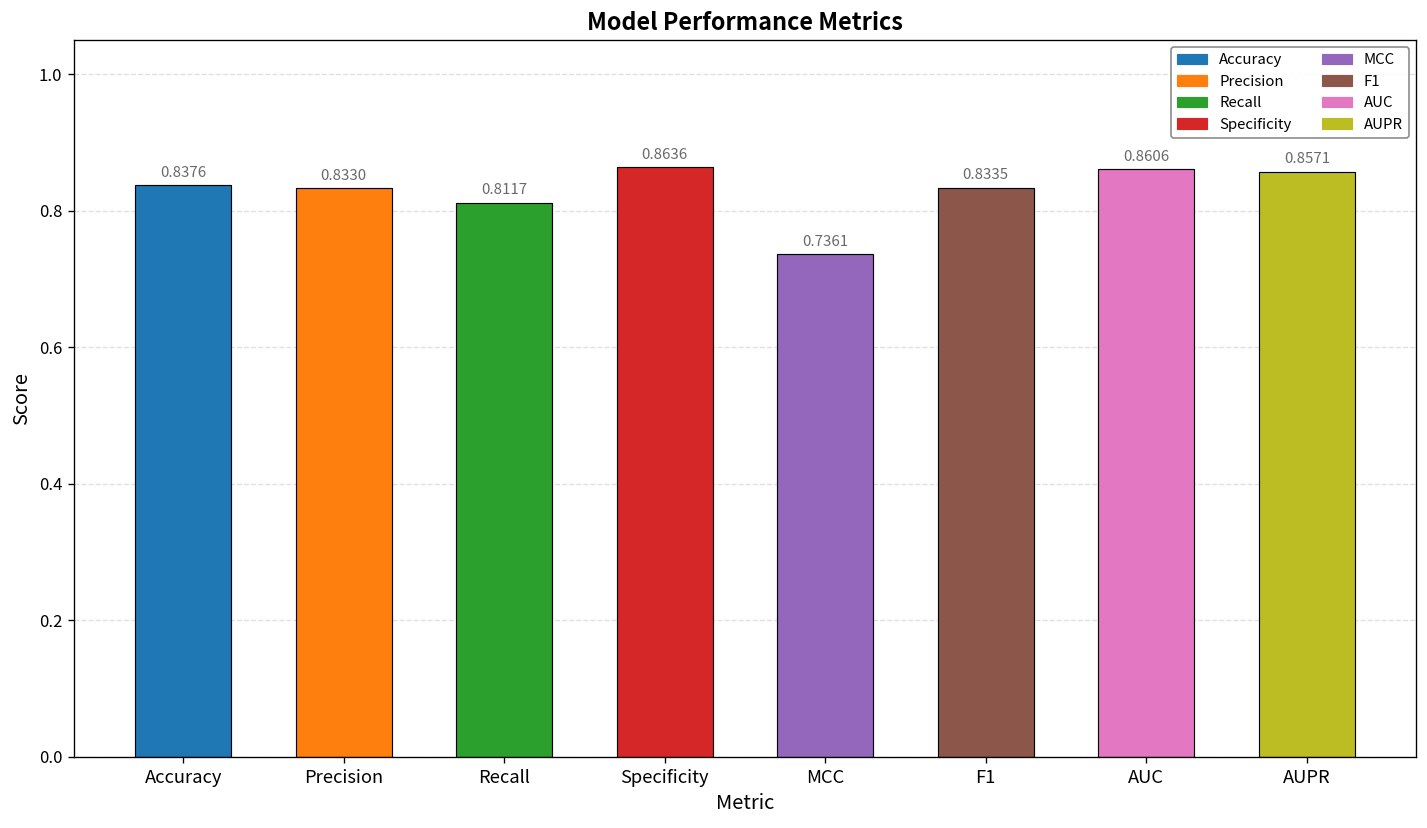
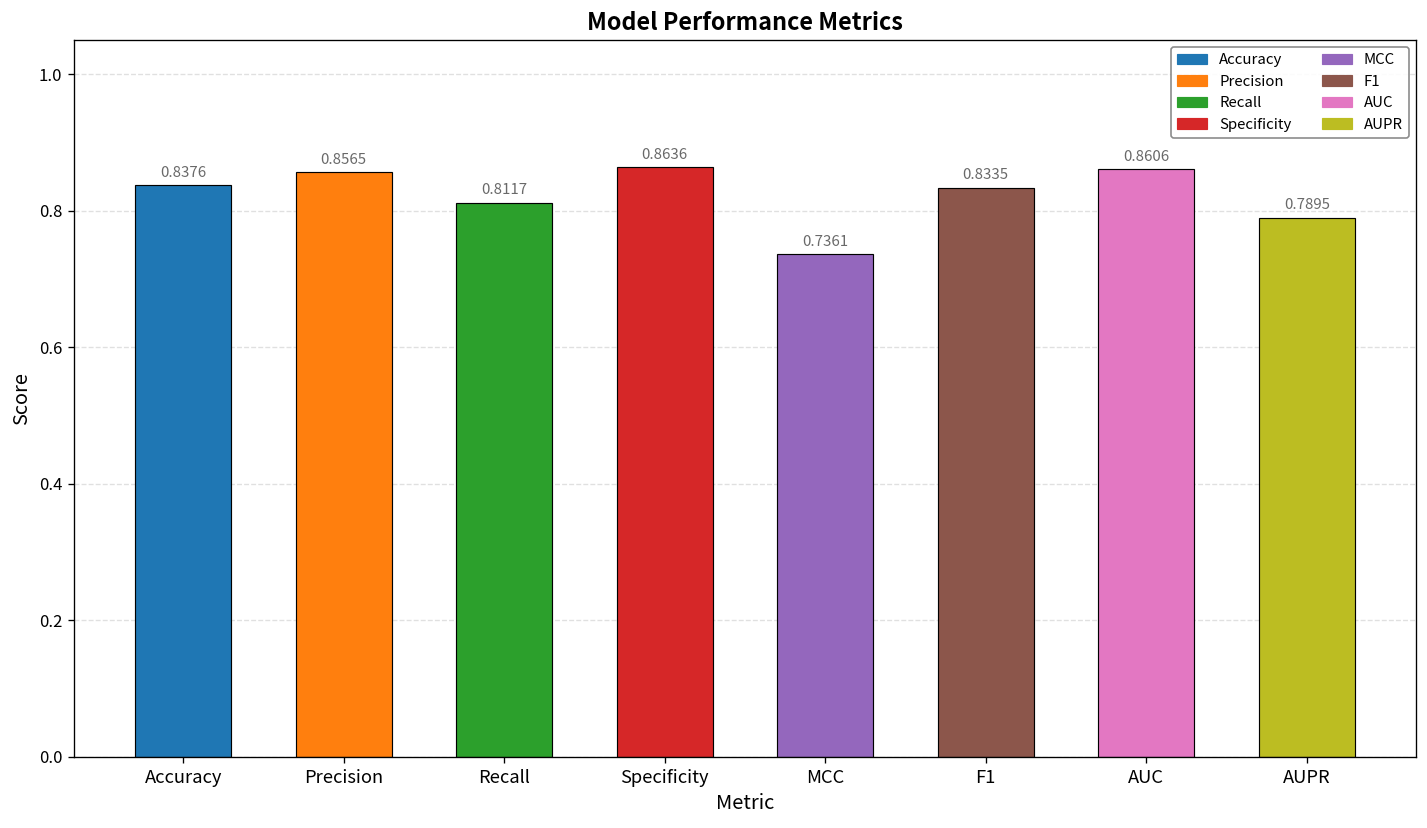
Precision: 0.8330 -> 0.8565
AUPR: 0.8571 -> 0.7895
